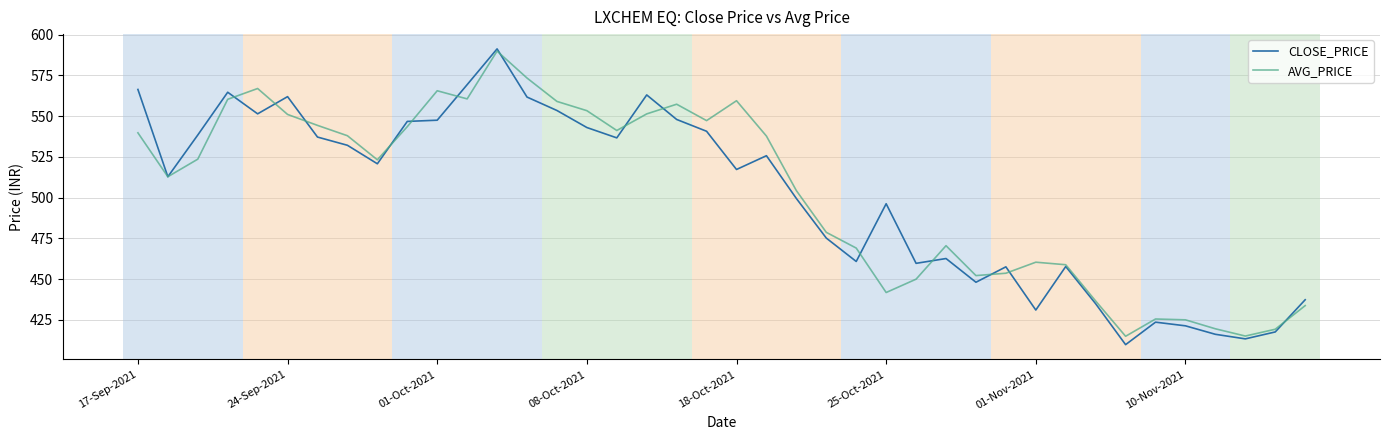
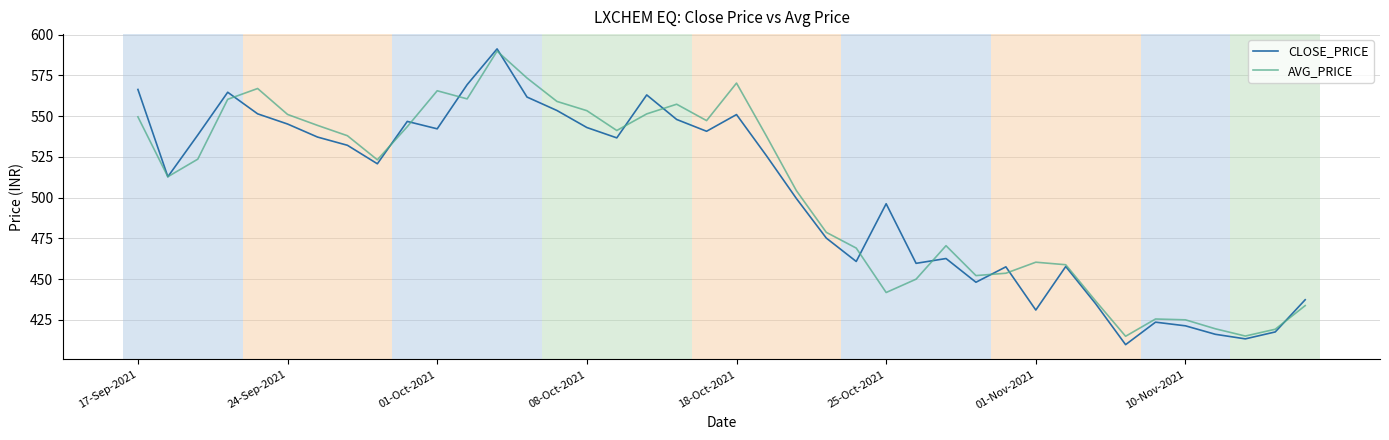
AVG_PRICE, 17-Sep-2021: 540 -> 550
CLOSE_PRICE, 24-Sep-2021: 562 -> 545
CLOSE_PRICE, 01-Oct-2021: 548 -> 542
CLOSE_PRICE, 18-Oct-2021: 517 -> 551
AVG_PRICE, 18-Oct-2021: 559 -> 570
